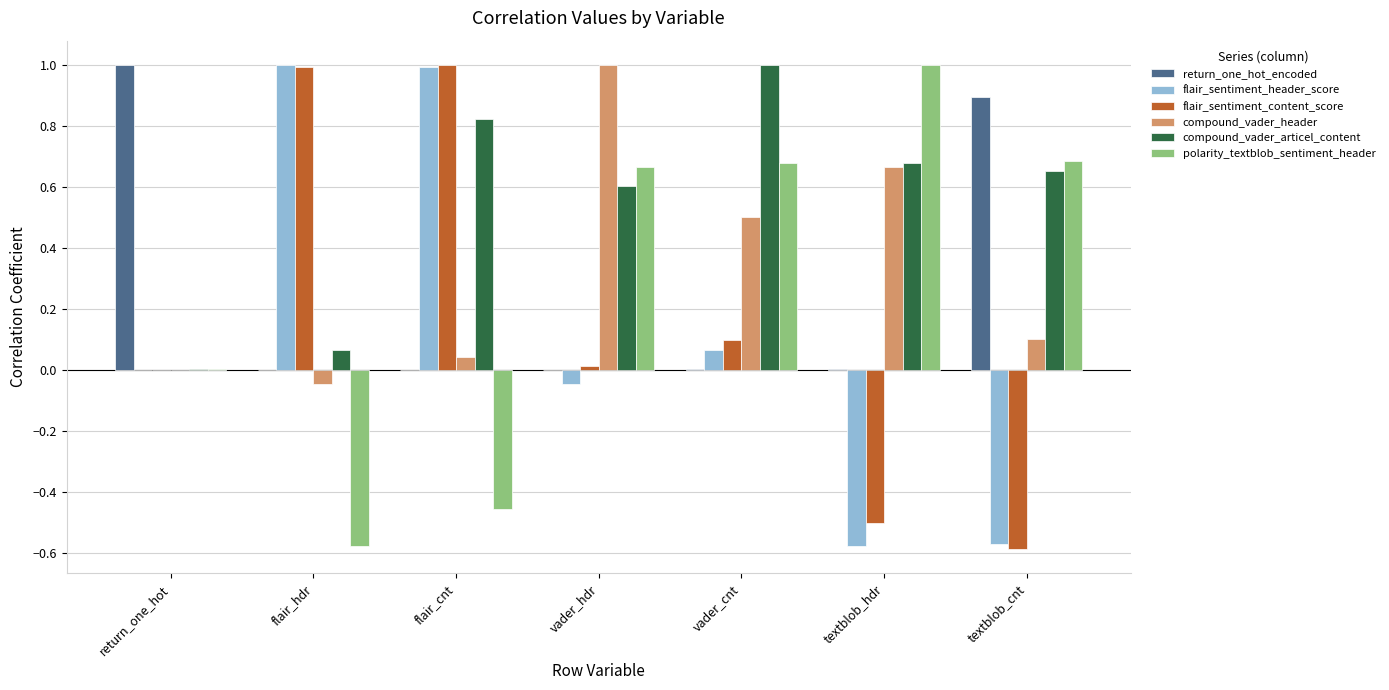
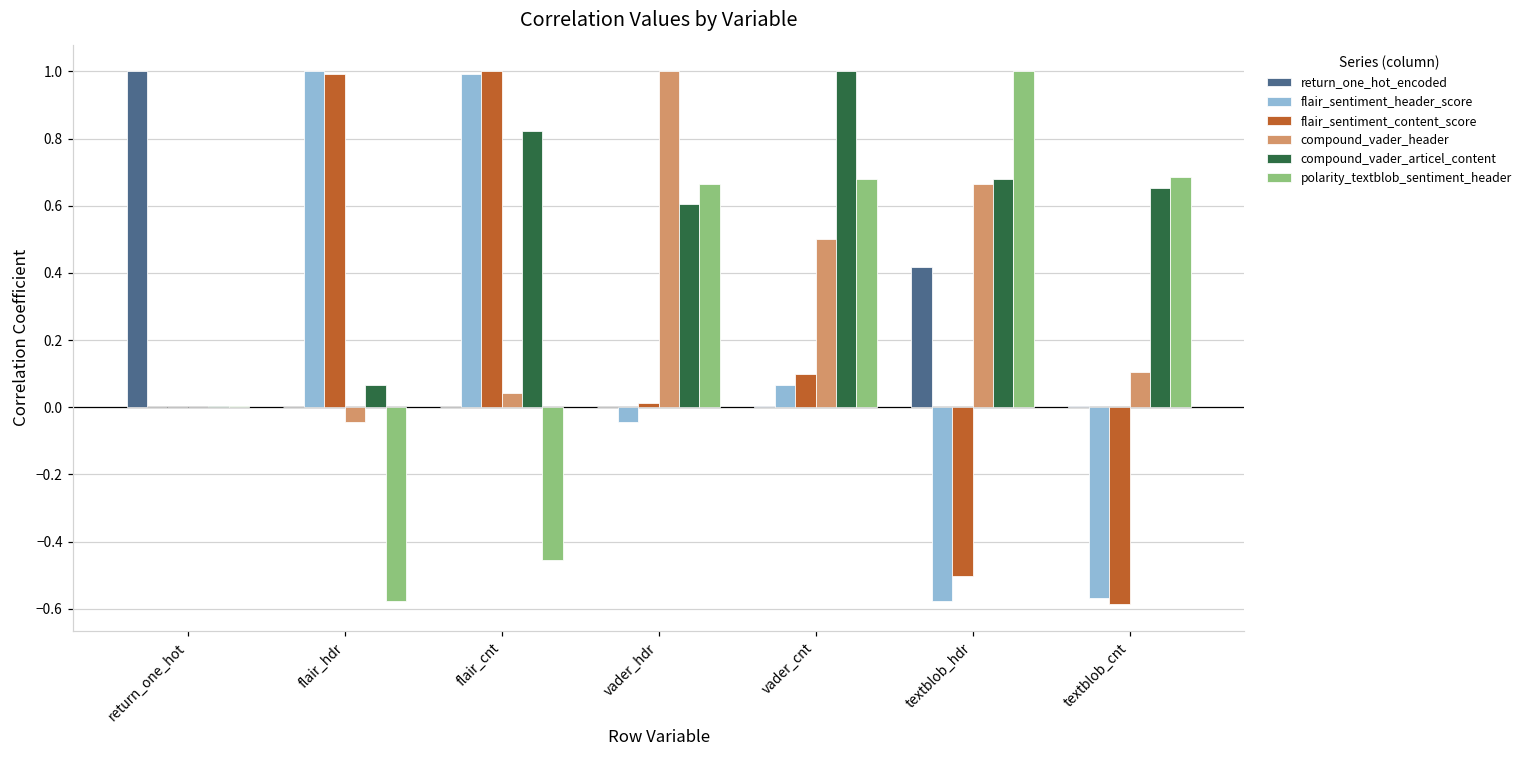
return_one_hot_encoded, textblob_hdr: 0.00 -> 0.42
return_one_hot_encoded, textblob_cnt: 0.90 -> 0.00
